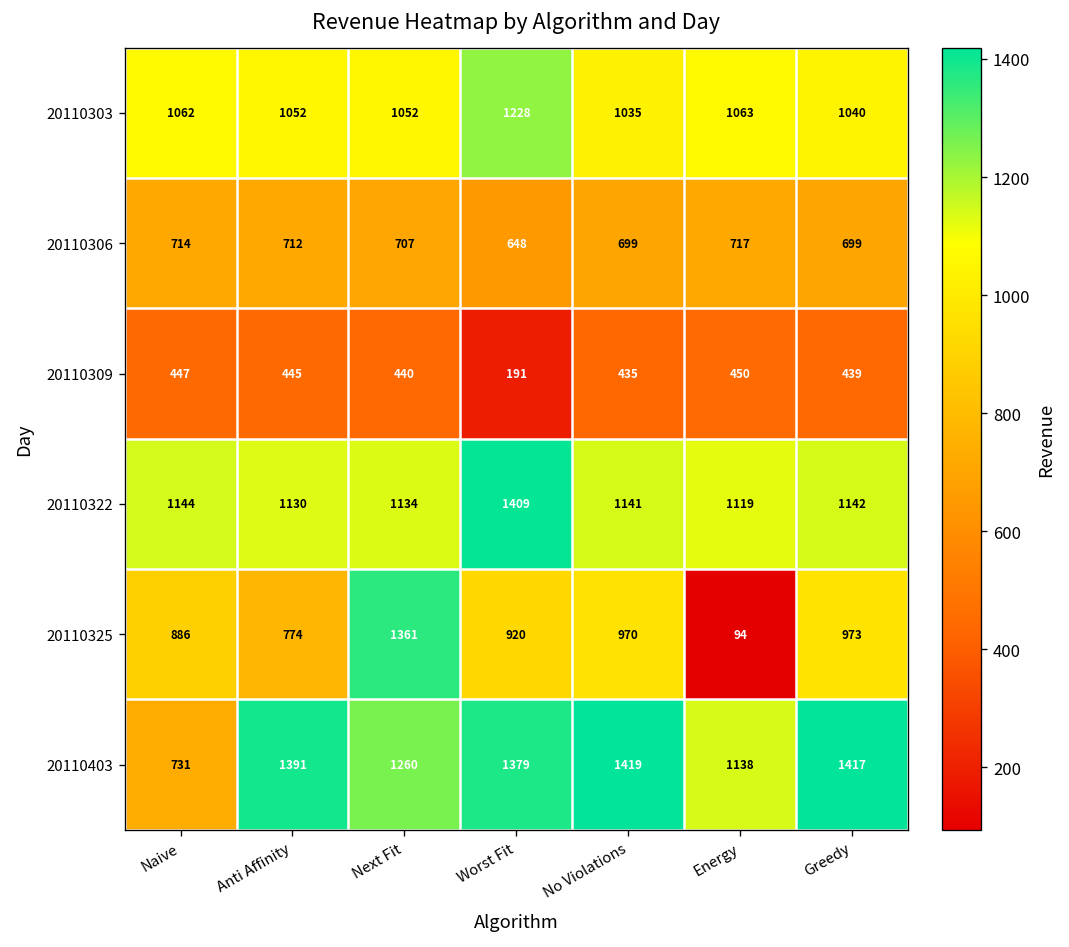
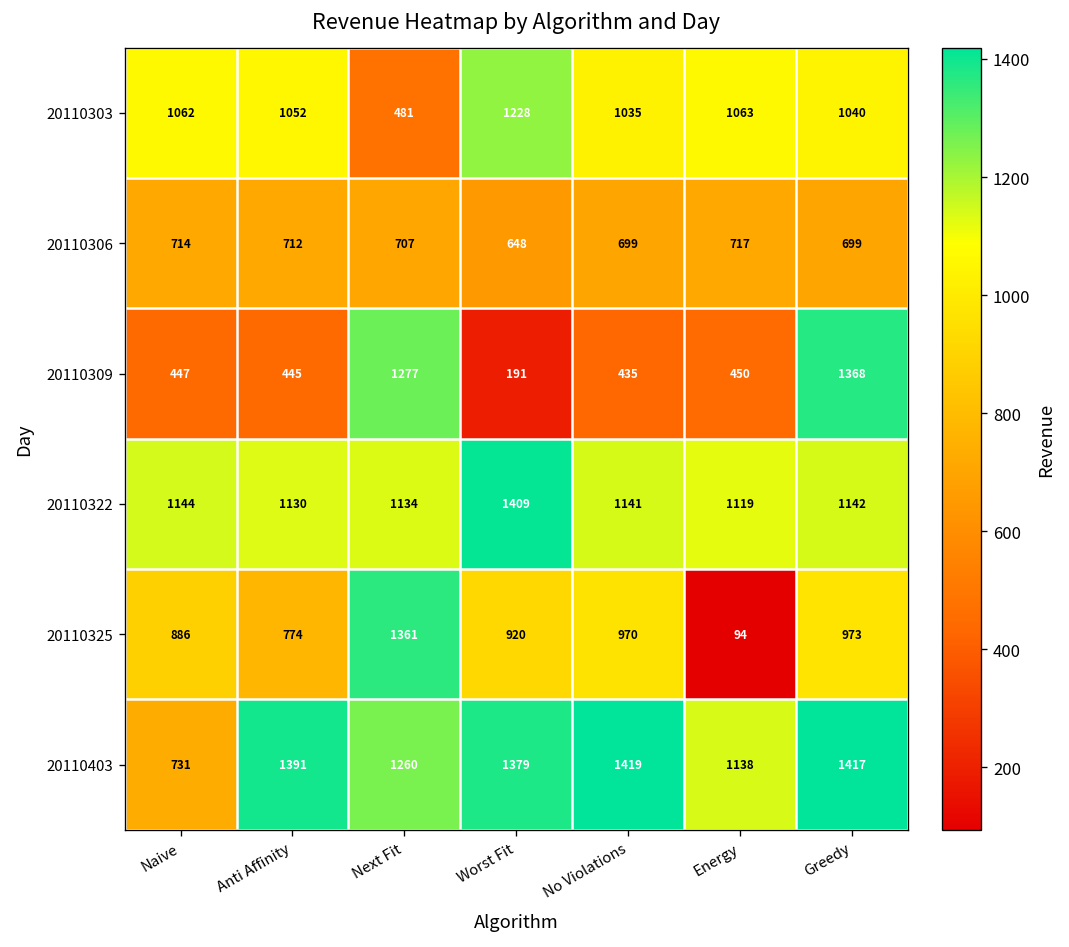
20110303, Next Fit: 1052 -> 481
20110309, Next Fit: 440 -> 1277
20110309, Greedy: 439 -> 1368
